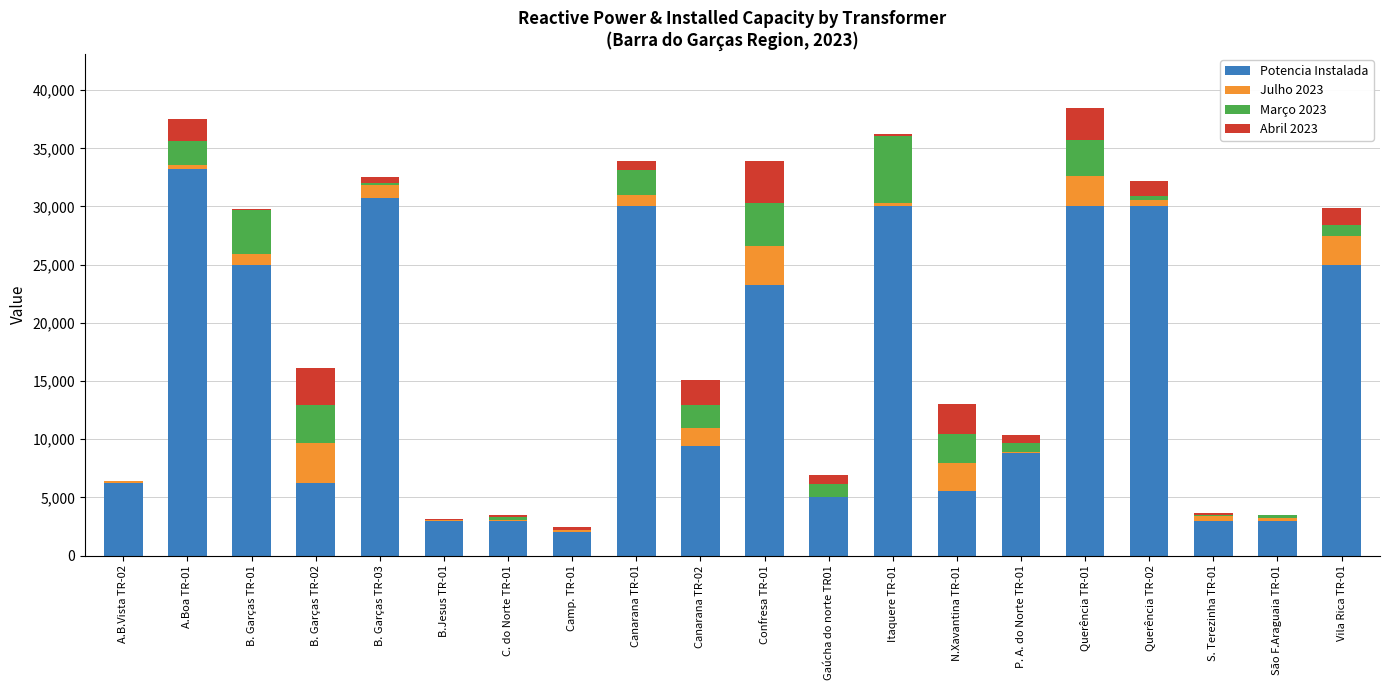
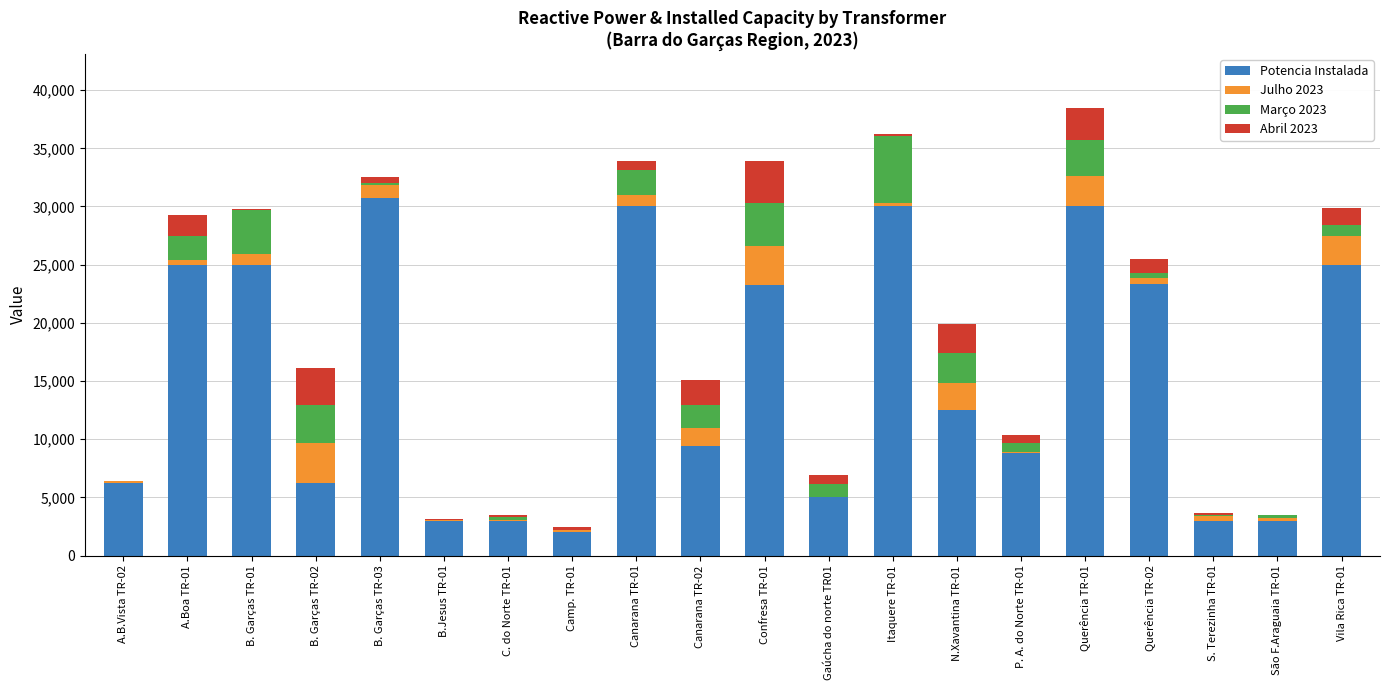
Potencia Instalada, A.Boa TR-01: 33,200 -> 25,000
Potencia Instalada, N.Xavantina TR-01: 5,600 -> 12,500
Potencia Instalada, Querência TR-02: 30,000 -> 23,300
